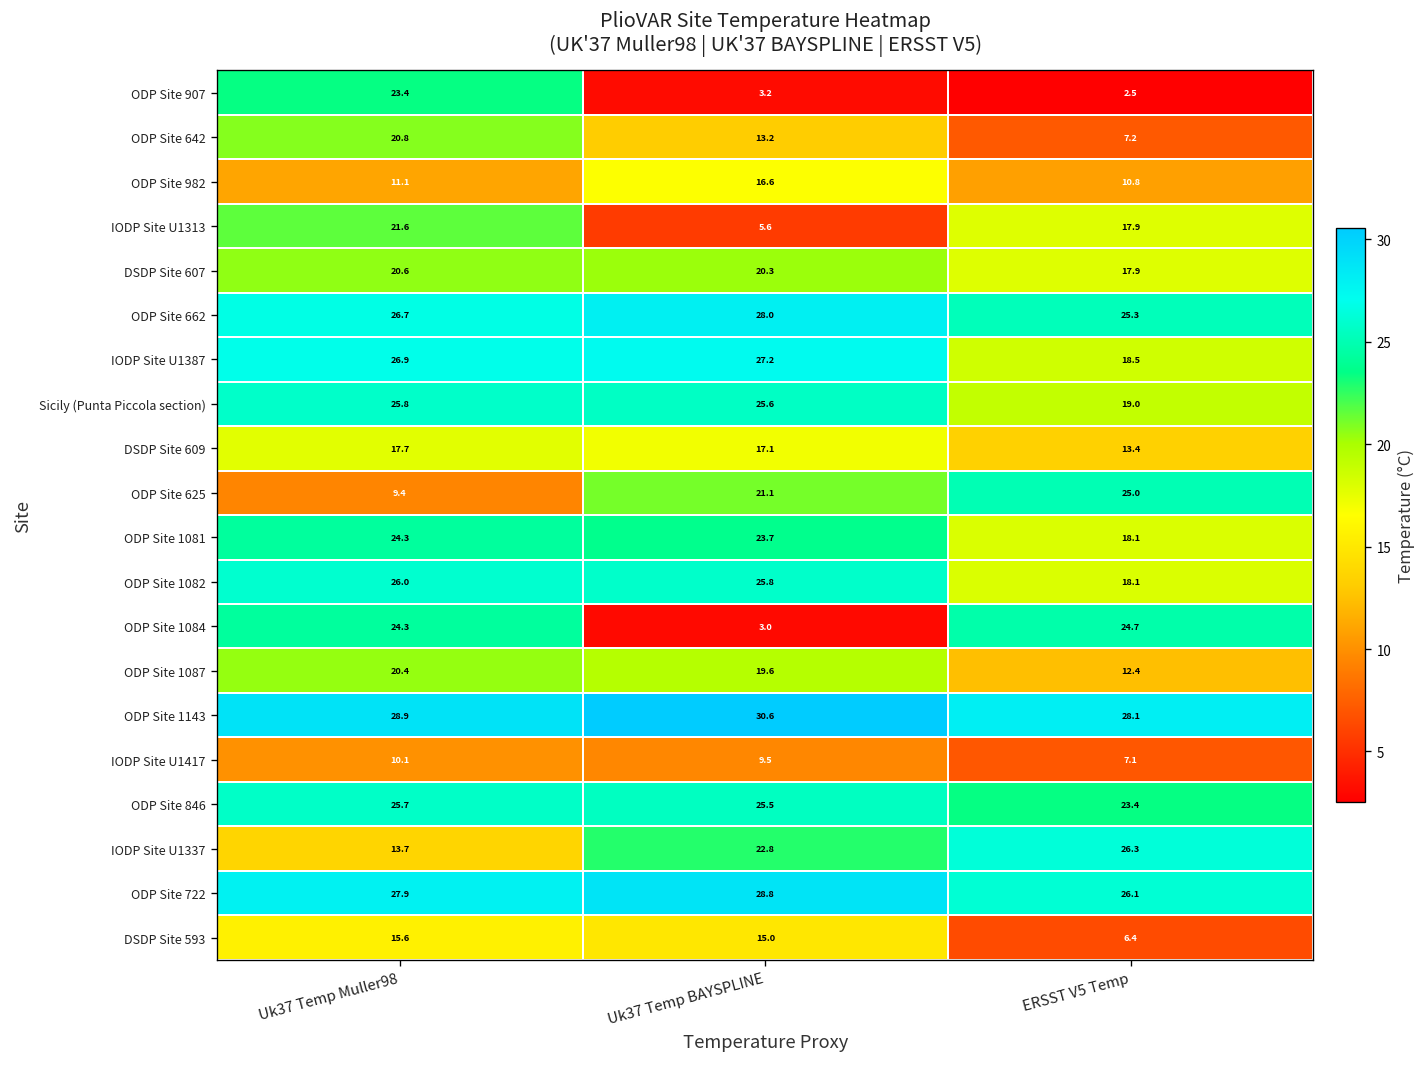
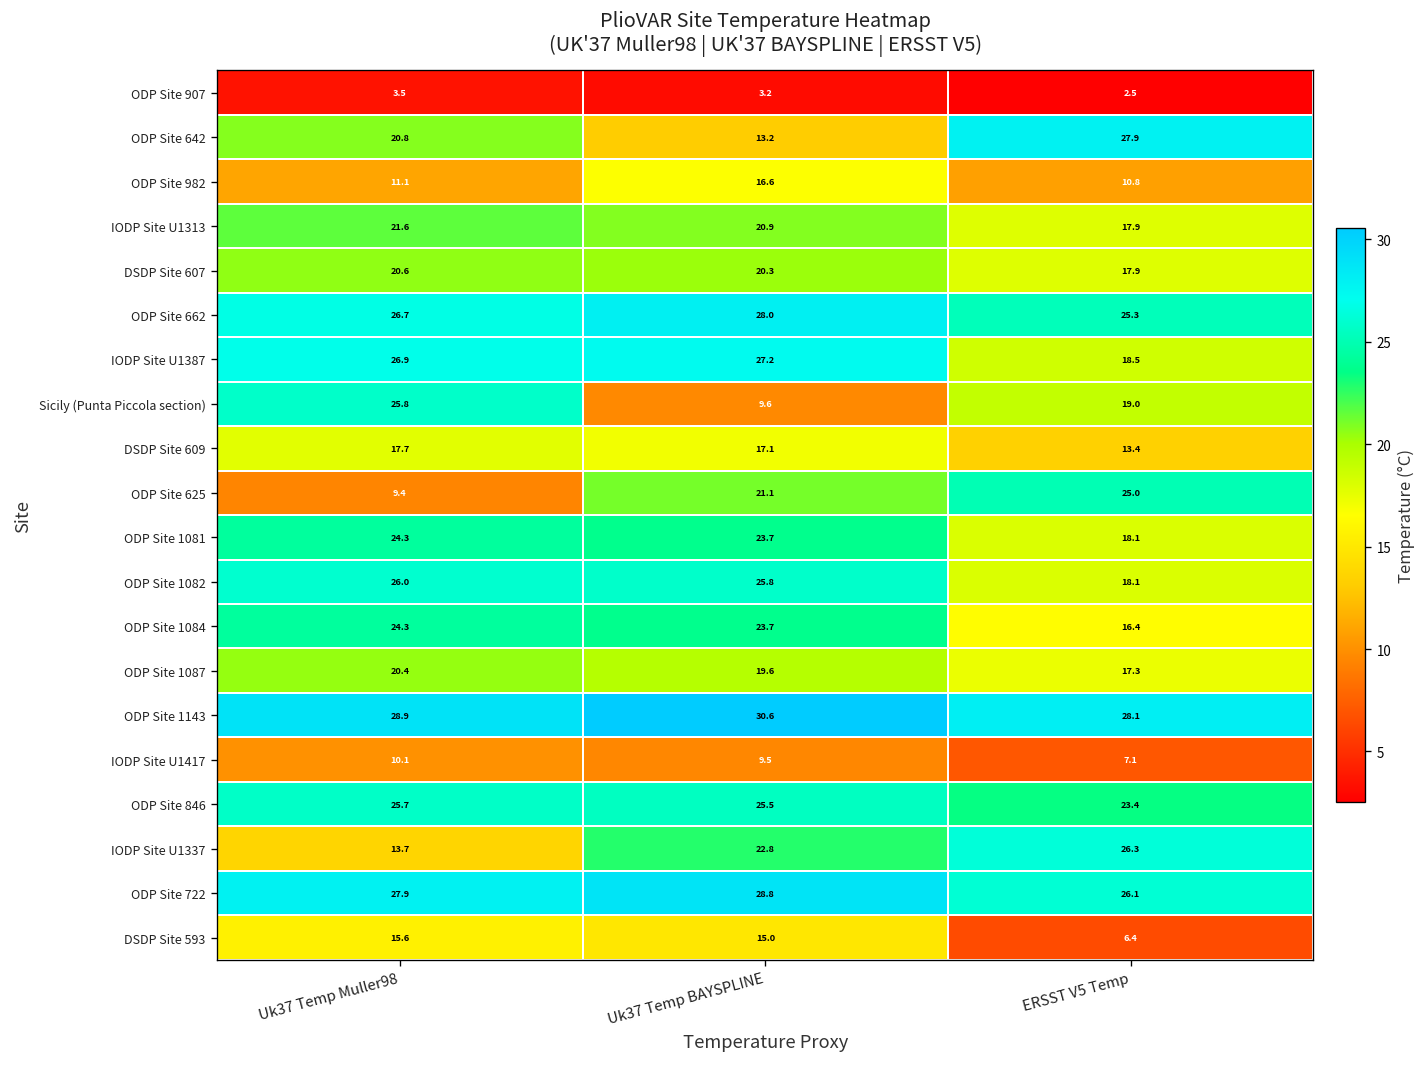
ODP Site 907, Uk37 Temp Muller98: 23.4 -> 3.5
ODP Site 642, ERSST V5 Temp: 7.2 -> 27.9
IODP Site U1313, Uk37 Temp BAYSPLINE: 5.6 -> 20.9
Sicily (Punta Piccola section), Uk37 Temp BAYSPLINE: 25.6 -> 9.6
ODP Site 1084, Uk37 Temp BAYSPLINE: 3.0 -> 23.7
ODP Site 1084, ERSST V5 Temp: 24.7 -> 16.4
ODP Site 1087, ERSST V5 Temp: 12.4 -> 17.3
